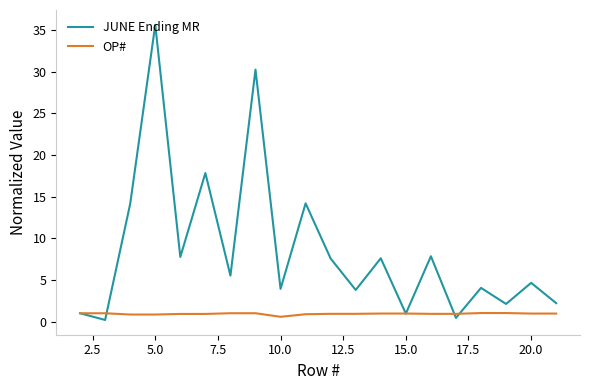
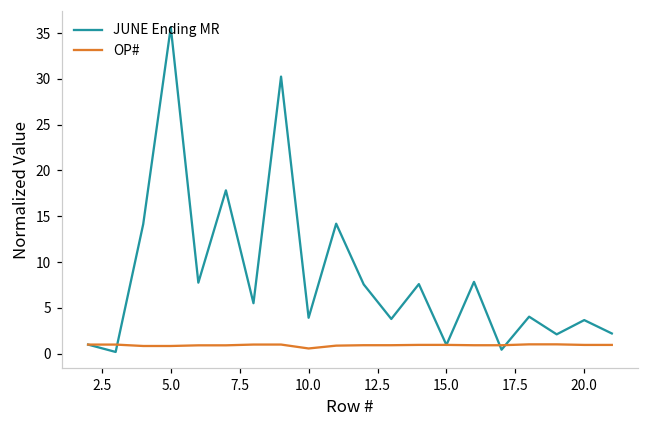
JUNE Ending MR, 20.0: 5 -> 4
